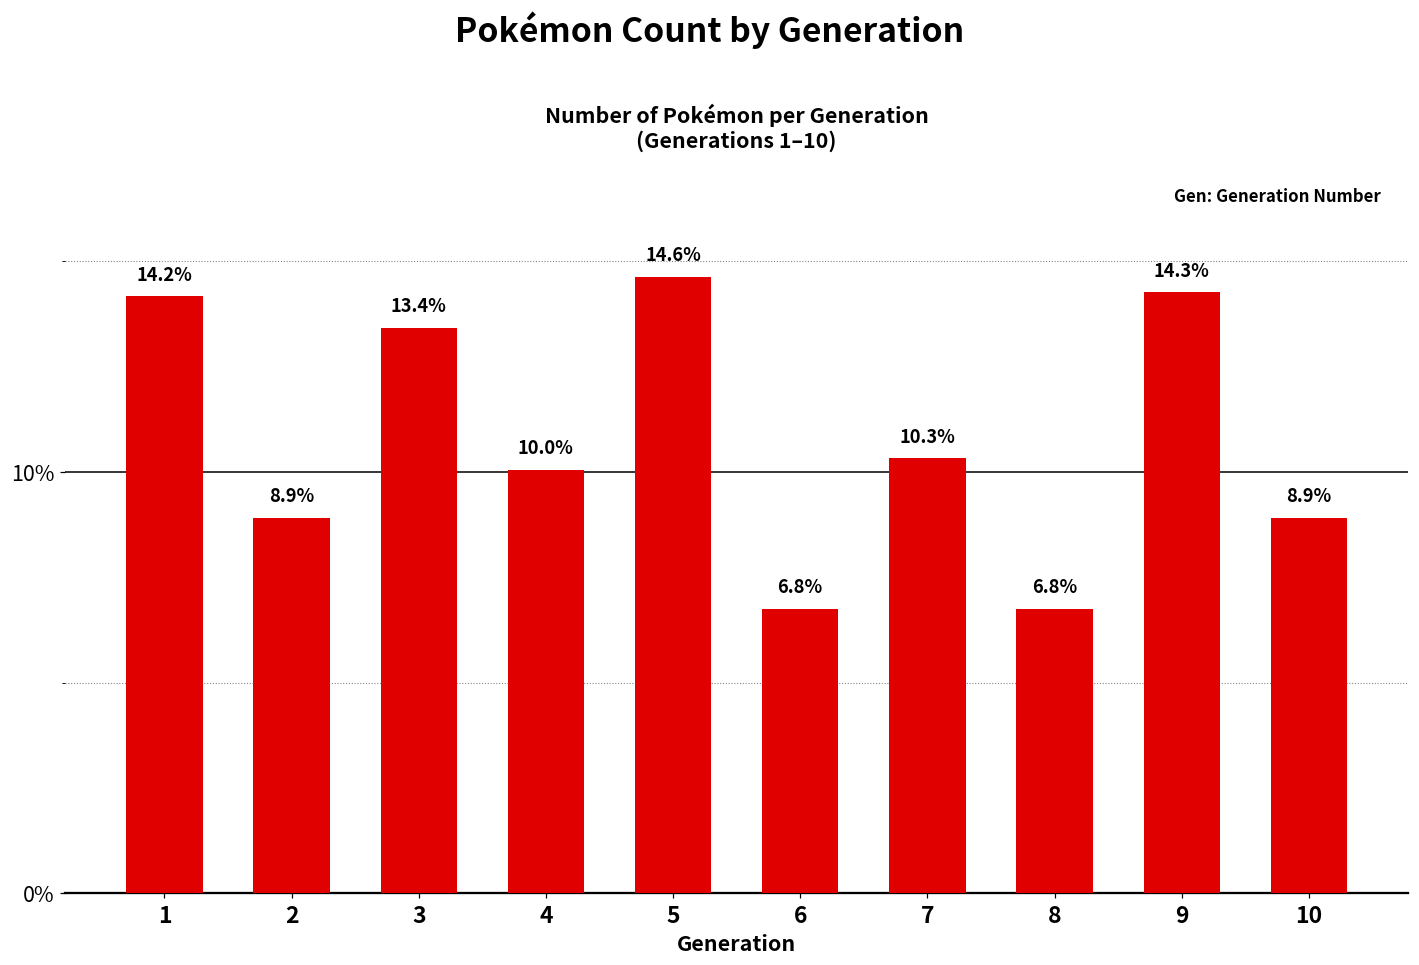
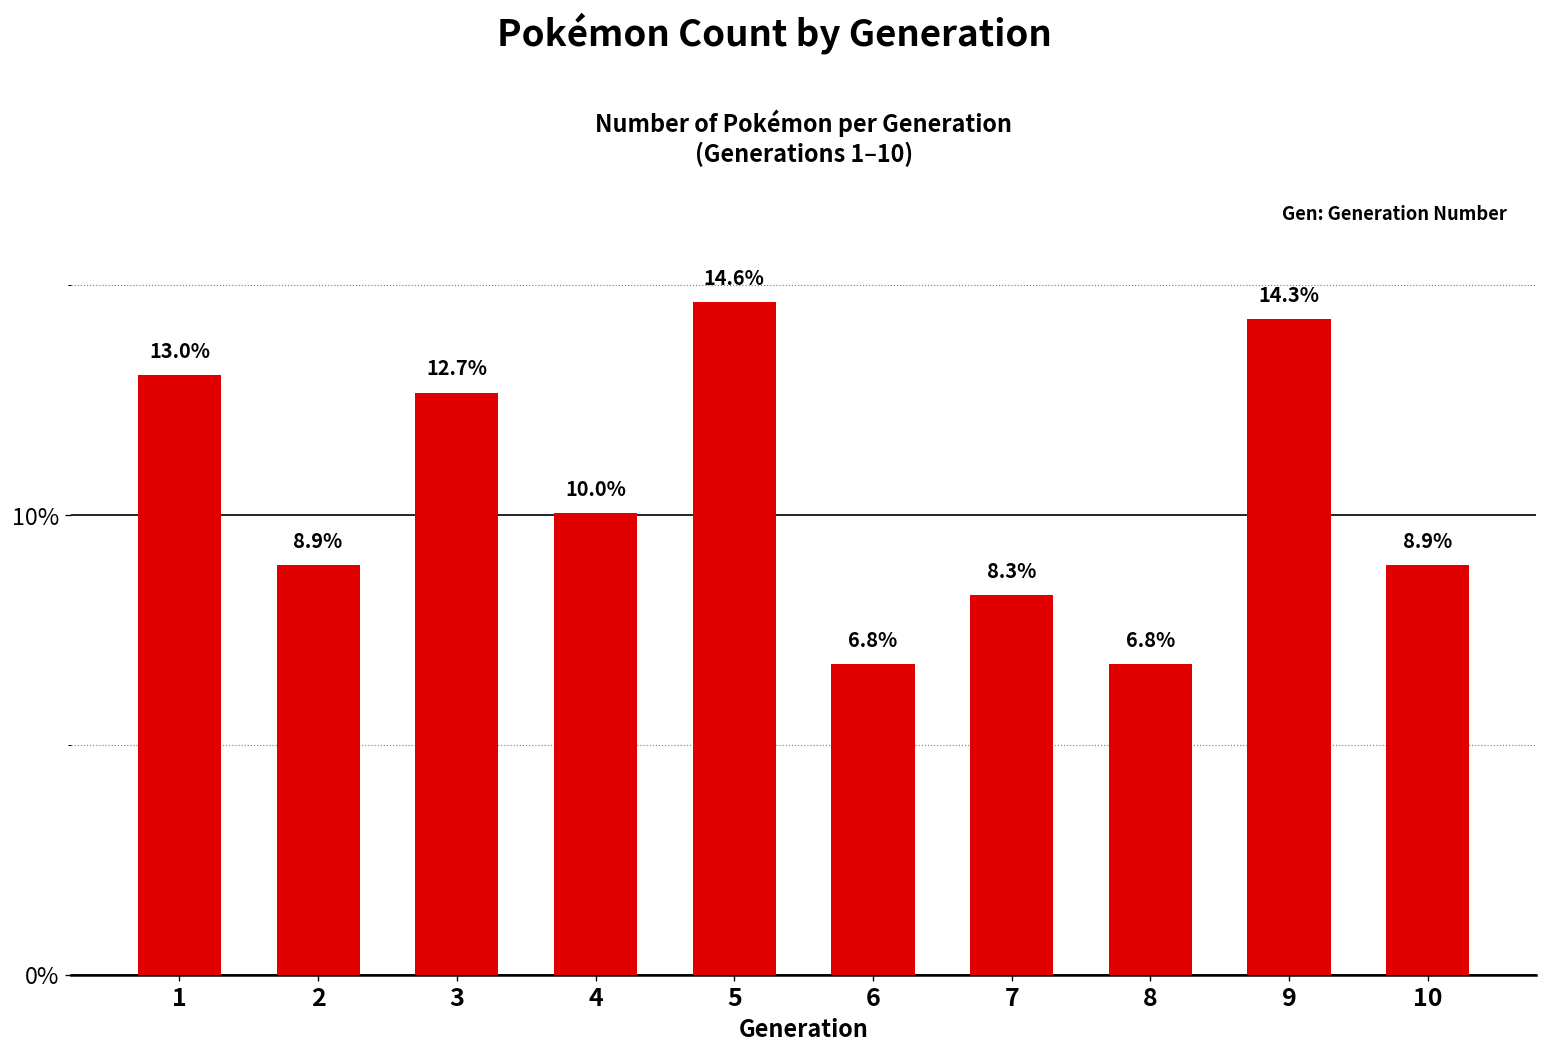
1: 14.2% -> 13.0%
3: 13.4% -> 12.7%
7: 10.3% -> 8.3%
